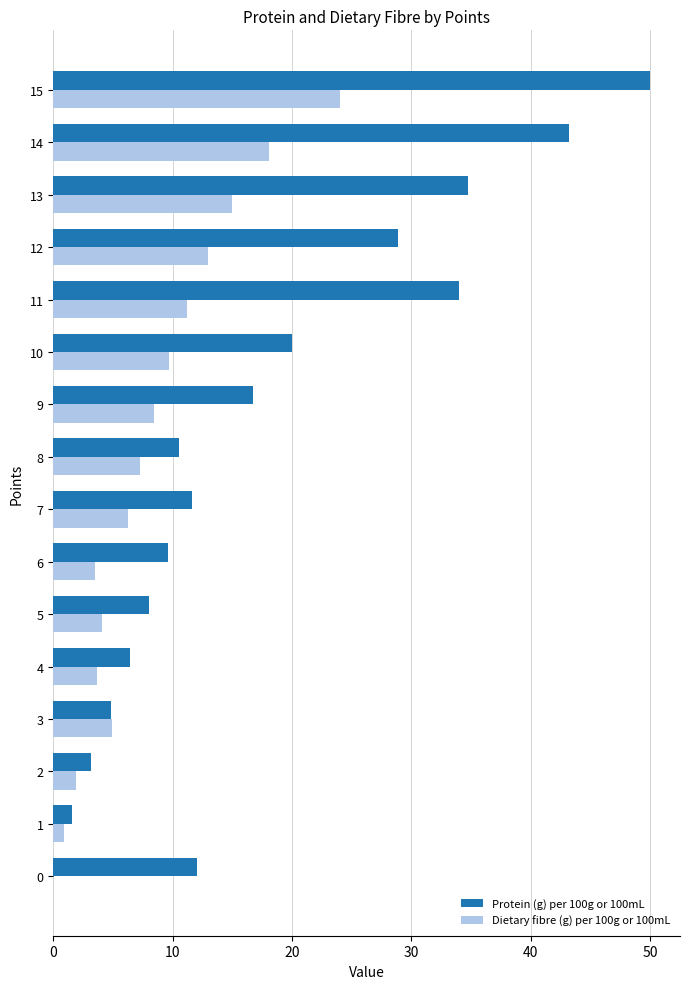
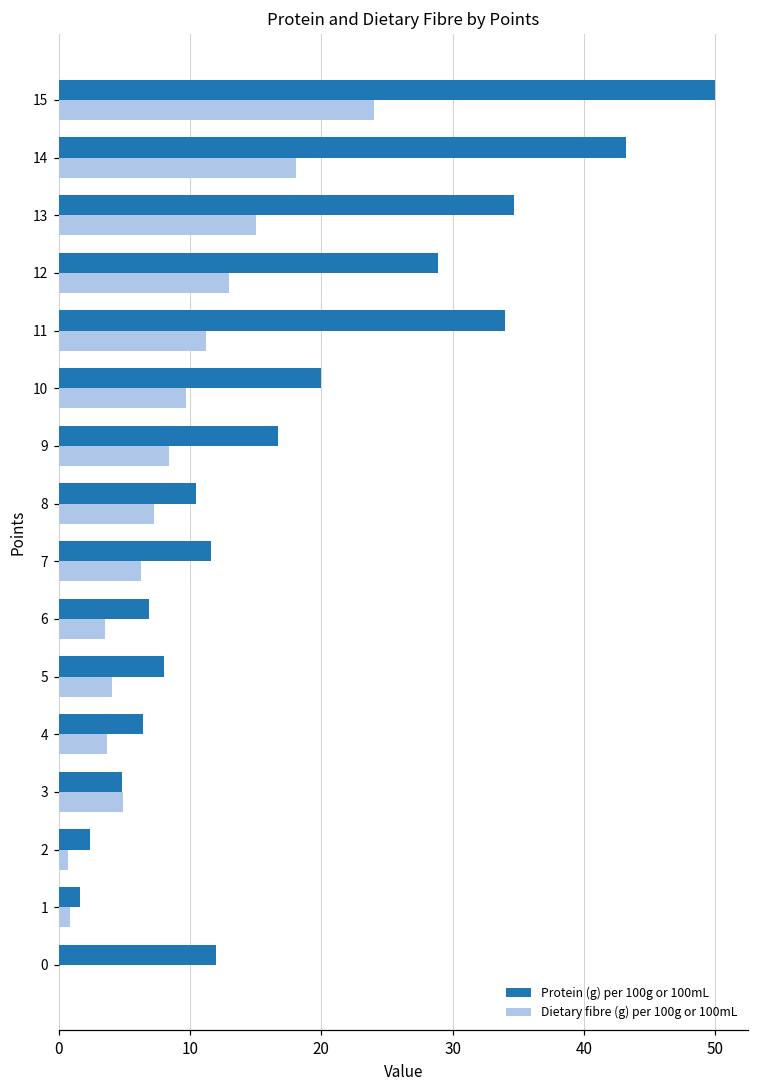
Protein (g) per 100g or 100mL, 6: 9.6 -> 6.9
Protein (g) per 100g or 100mL, 2: 3.2 -> 2.4
Dietary fibre (g) per 100g or 100mL, 2: 1.9 -> 0.7
